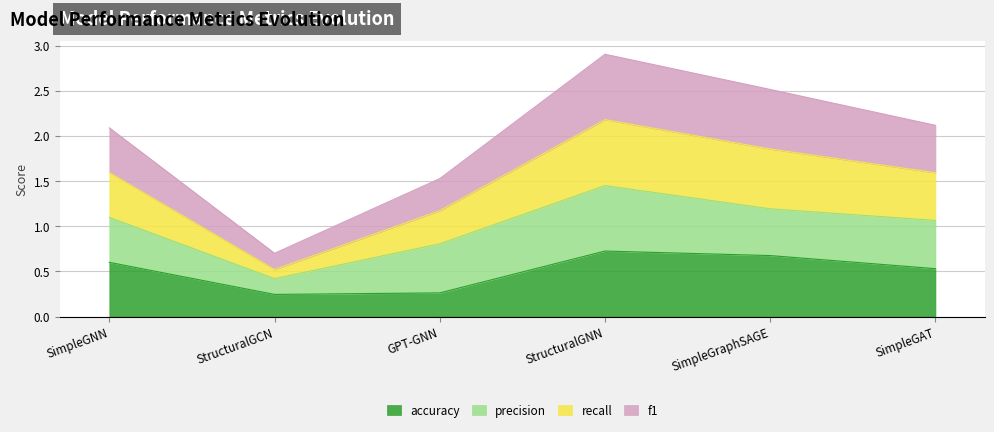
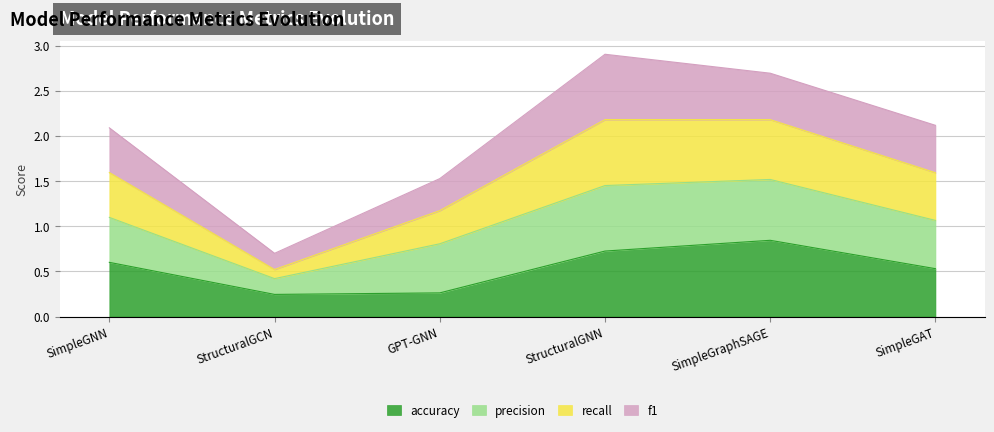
accuracy, SimpleGraphSAGE: 0.7 -> 0.8
precision, SimpleGraphSAGE: 0.5 -> 0.7
f1, SimpleGraphSAGE: 0.7 -> 0.5
